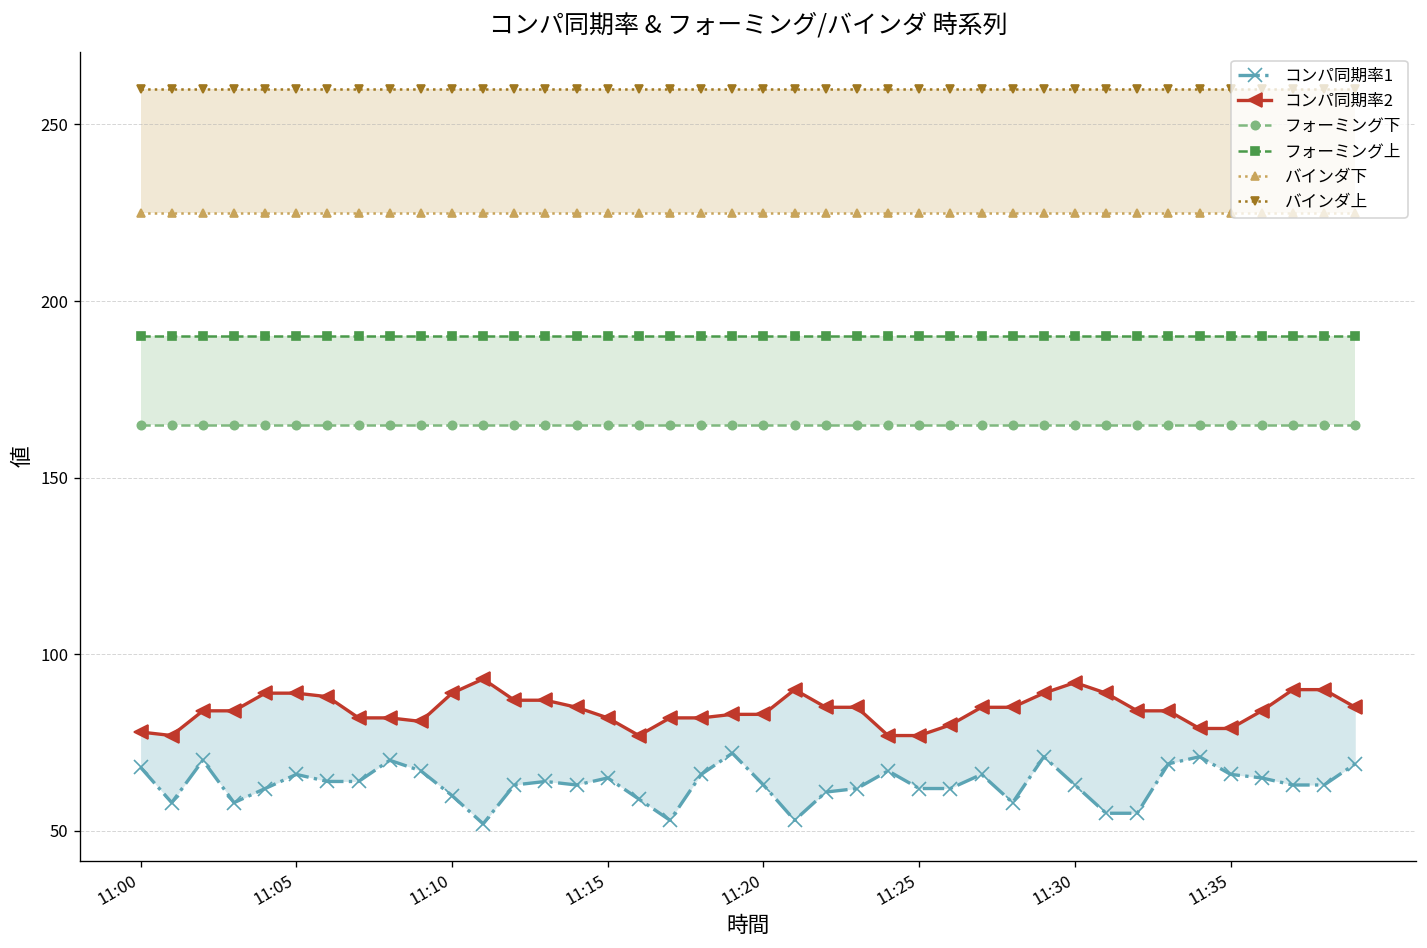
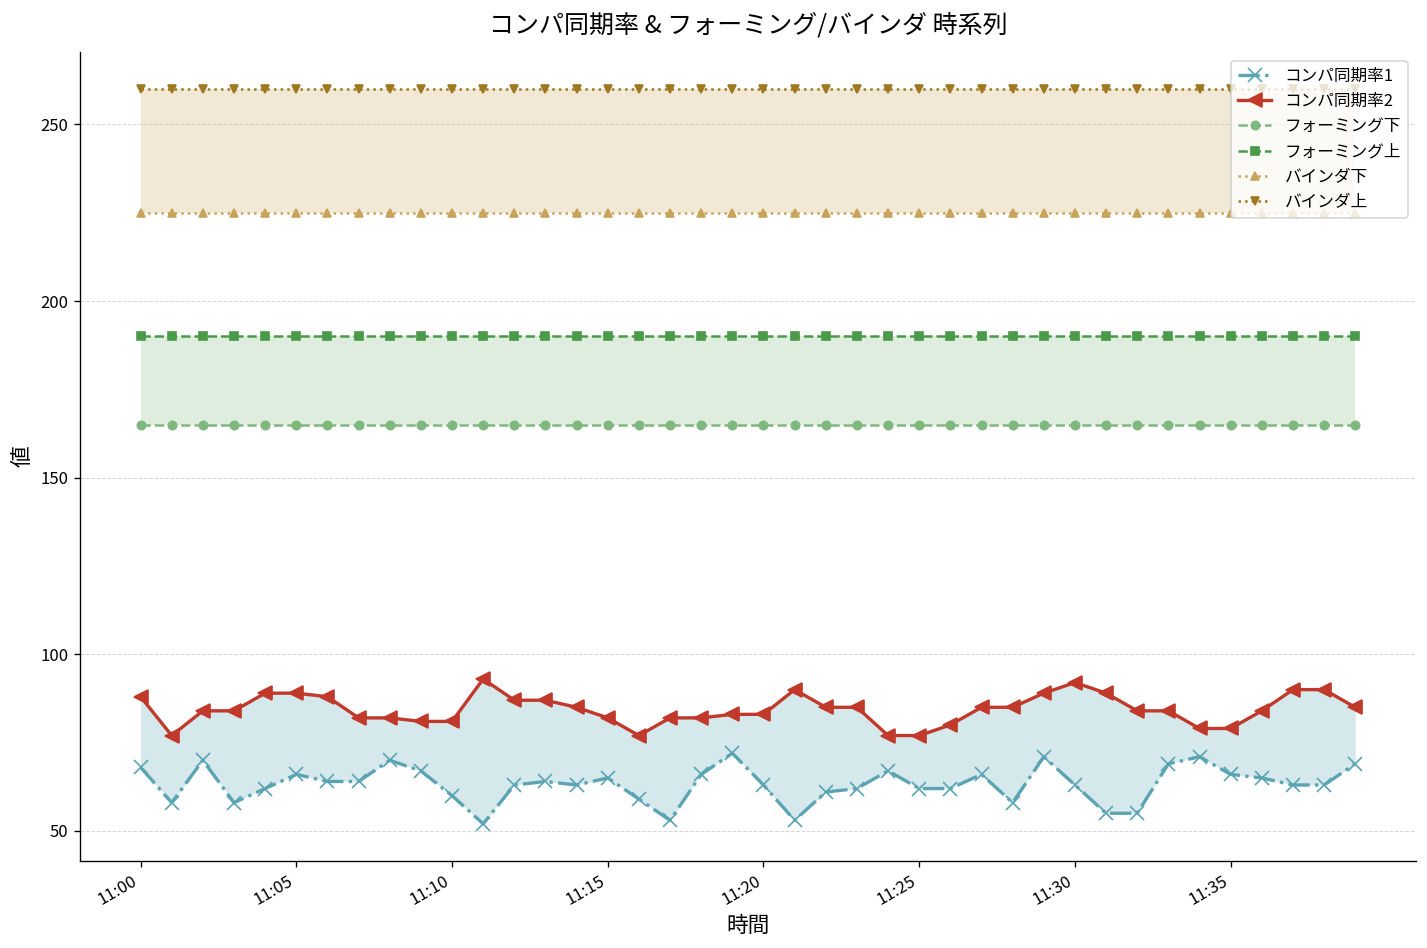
コンパ同期率2, 11:00: 78 -> 88
コンパ同期率2, 11:10: 89 -> 81
